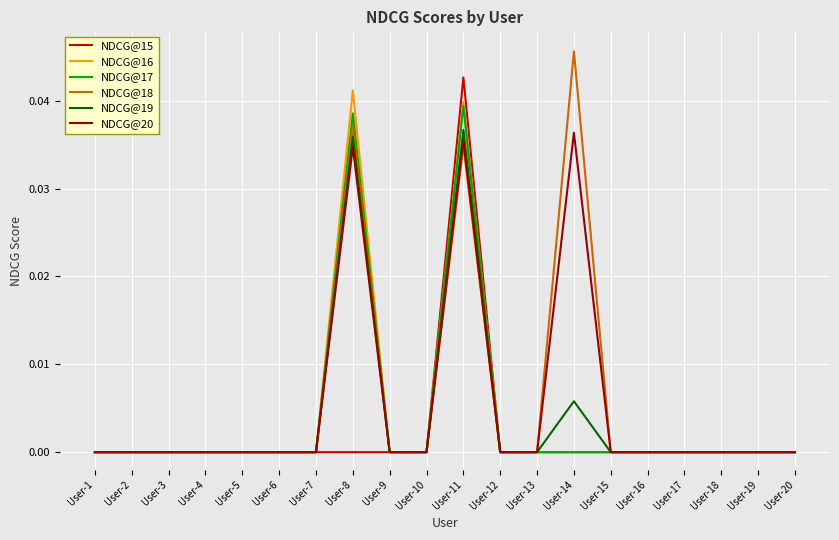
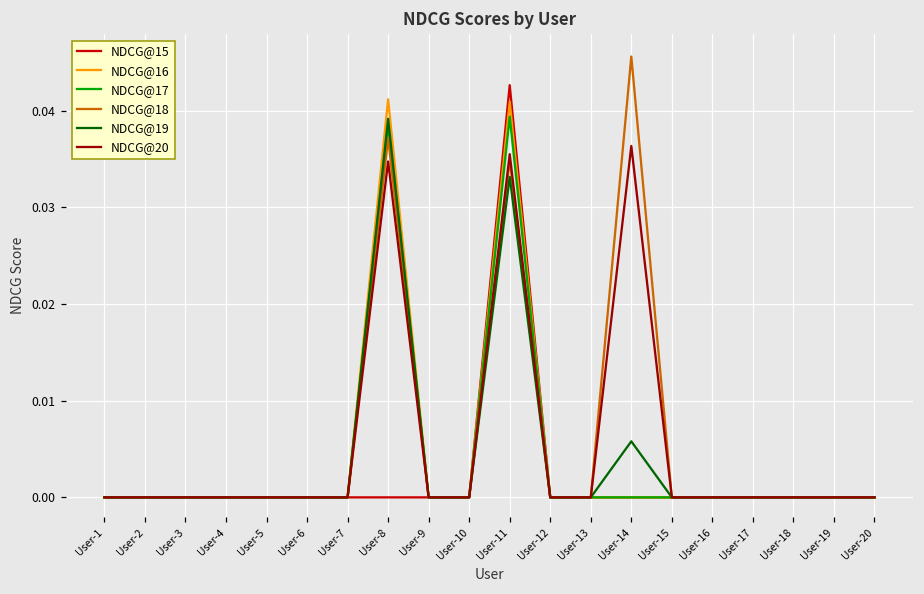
NDCG@19, User-8: 0.036 -> 0.039
NDCG@16, User-11: 0.040 -> 0.041
NDCG@19, User-11: 0.037 -> 0.033
